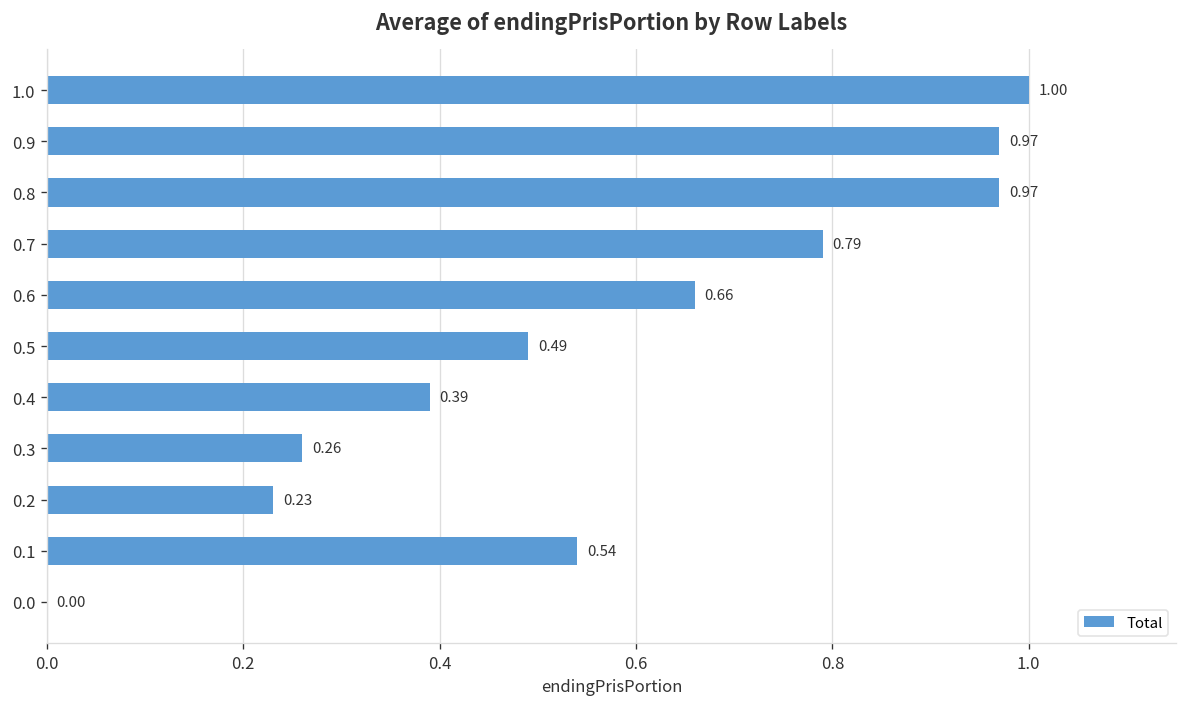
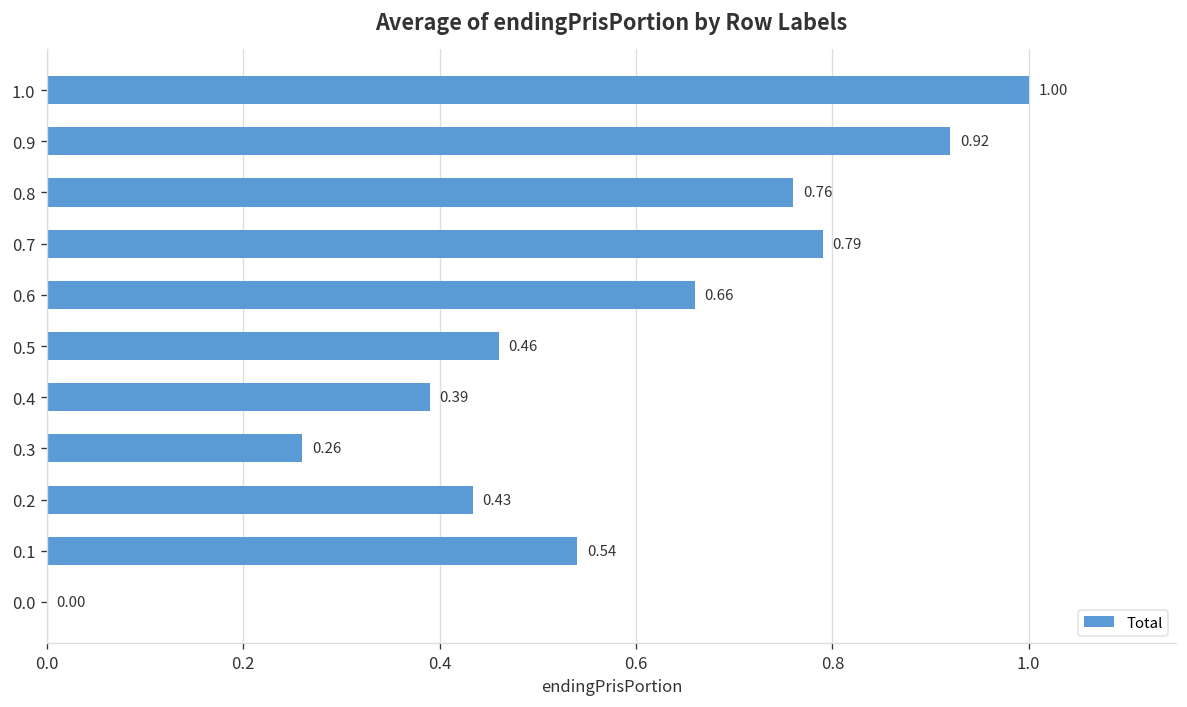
0.9: 0.97 -> 0.92
0.8: 0.97 -> 0.76
0.5: 0.49 -> 0.46
0.2: 0.23 -> 0.43
